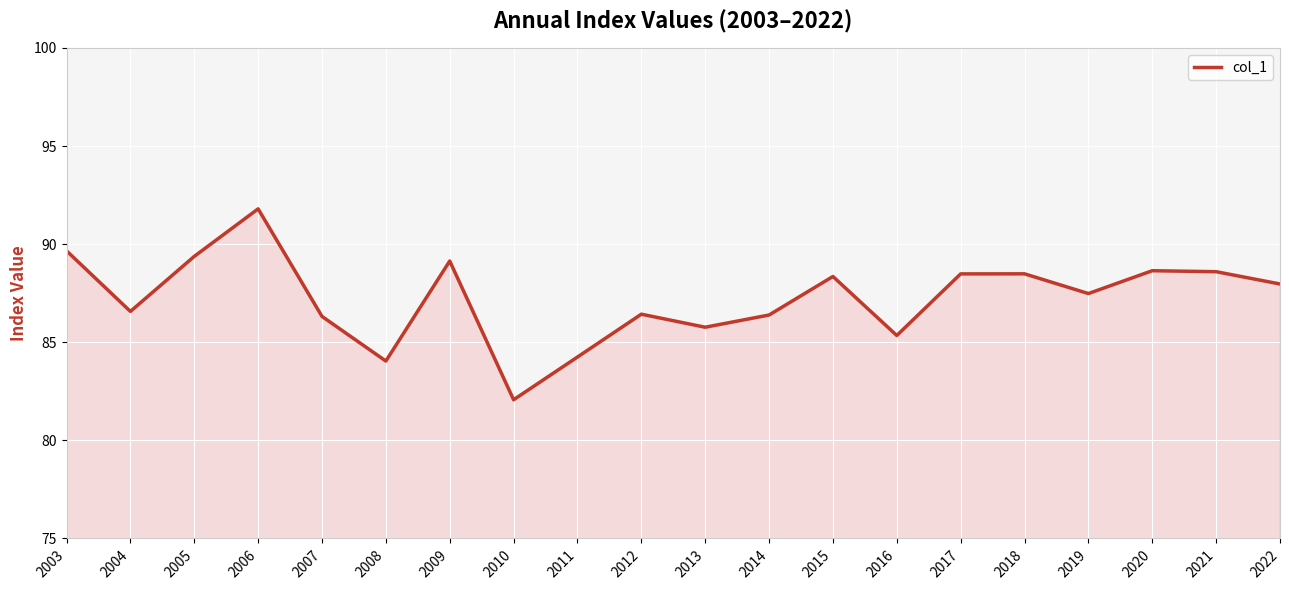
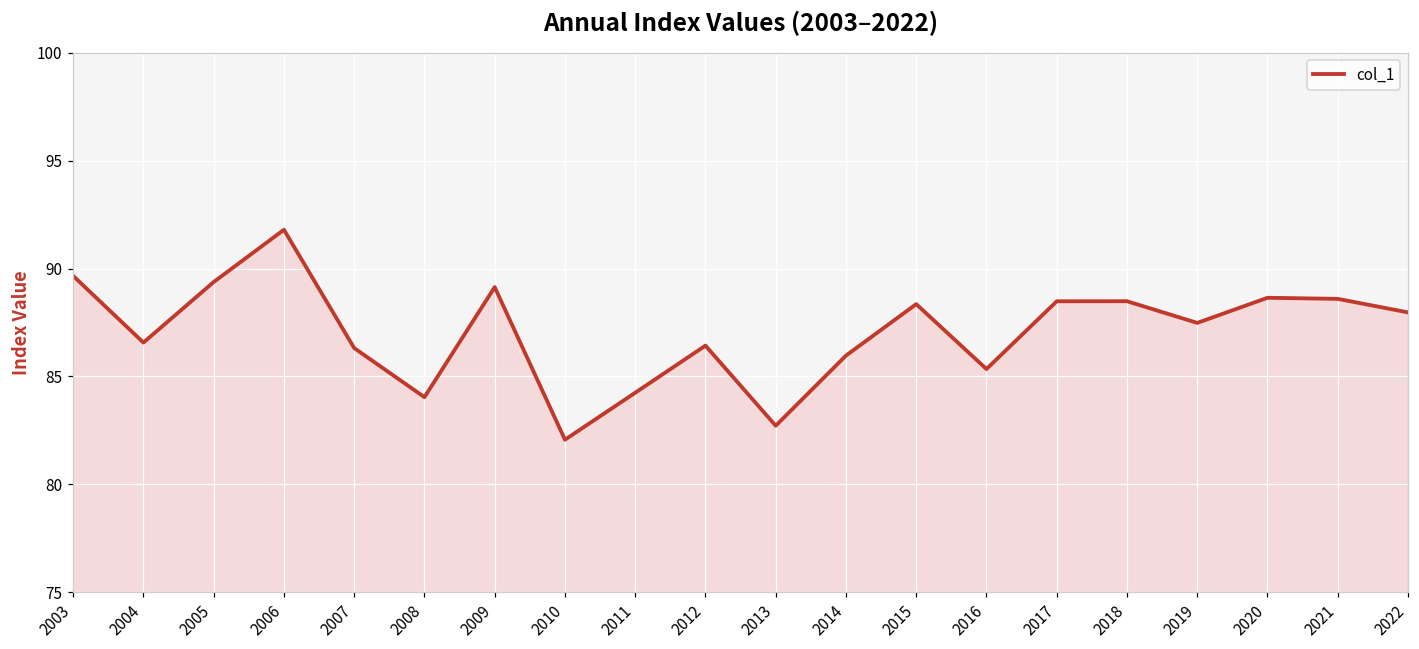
2013: 85.8 -> 82.7
2014: 86.4 -> 86.0
